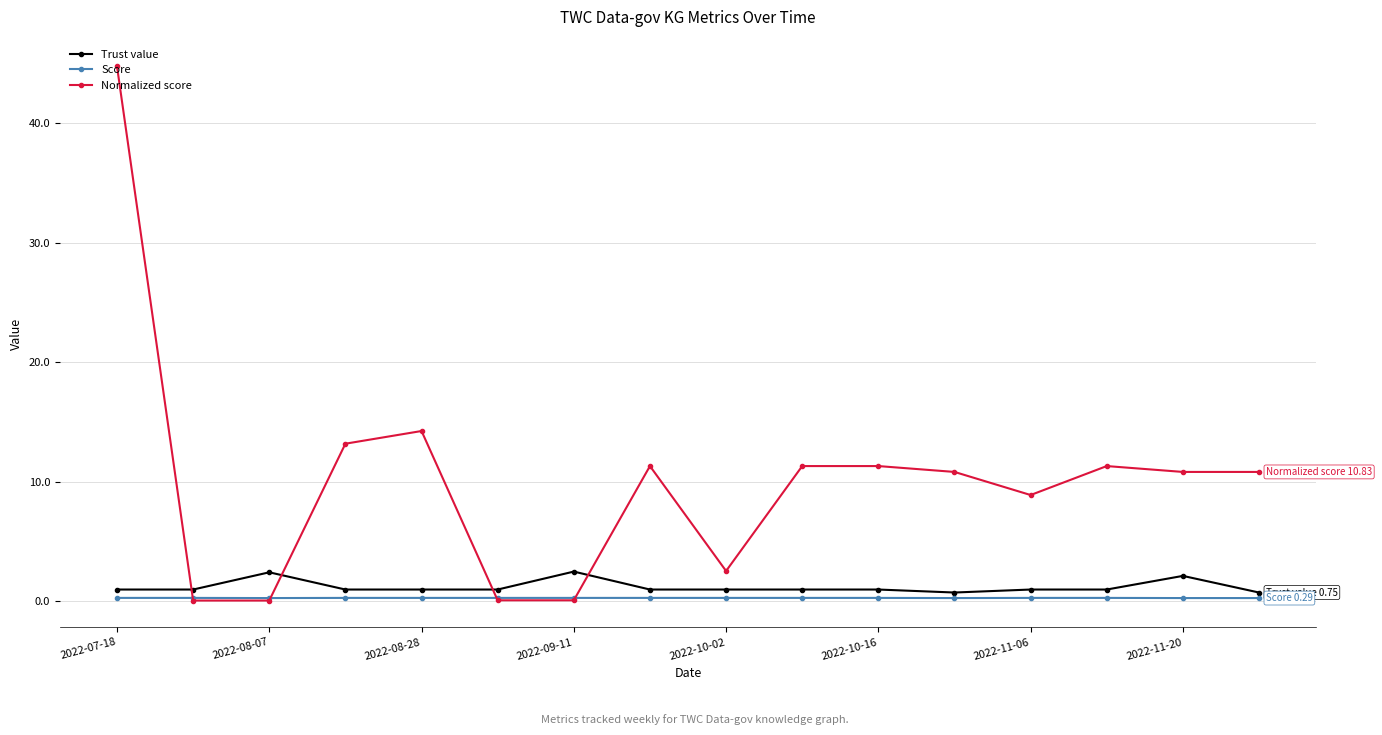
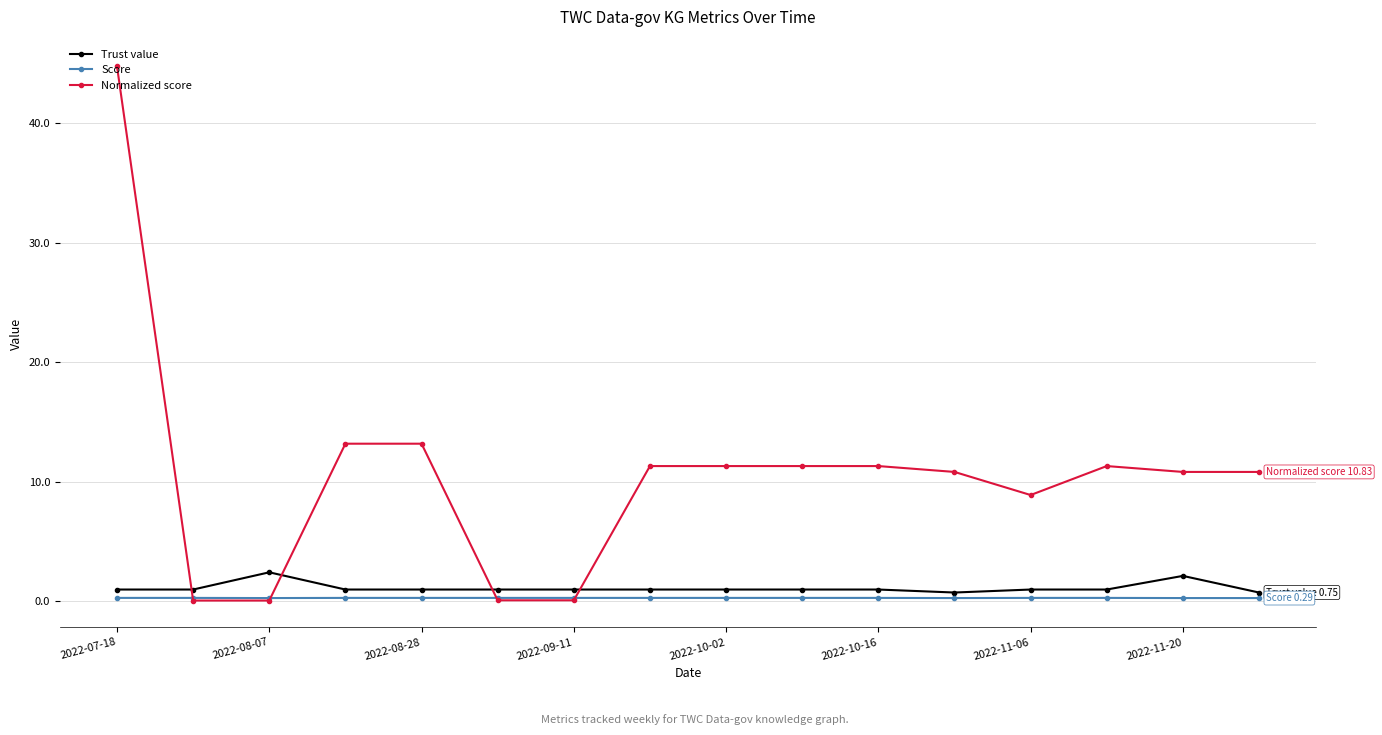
Normalized score, 2022-08-28: 14.3 -> 13.2
Trust value, 2022-09-11: 2.5 -> 1.0
Normalized score, 2022-10-02: 2.6 -> 11.3
